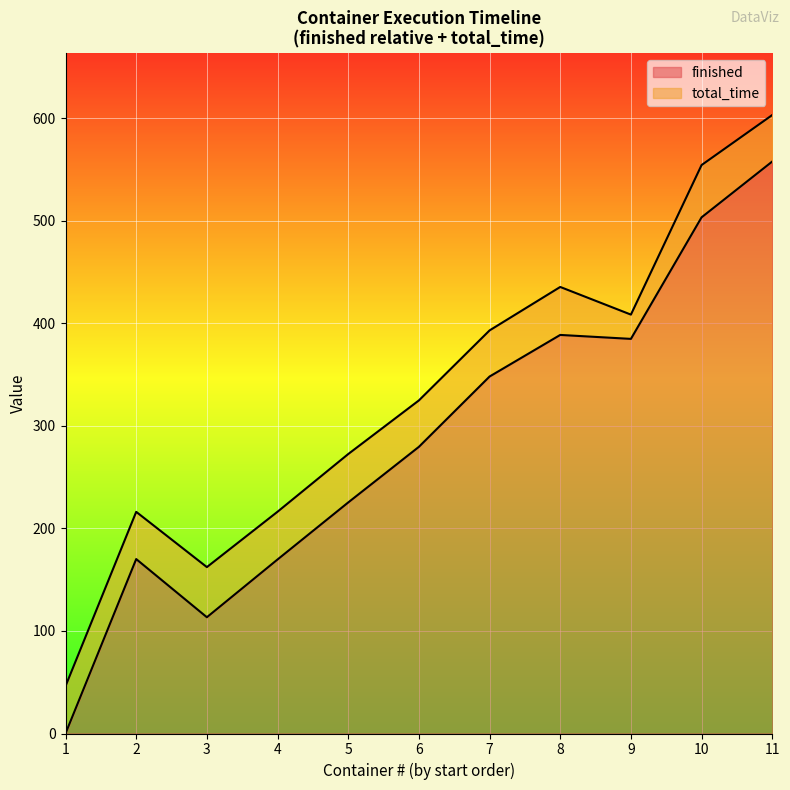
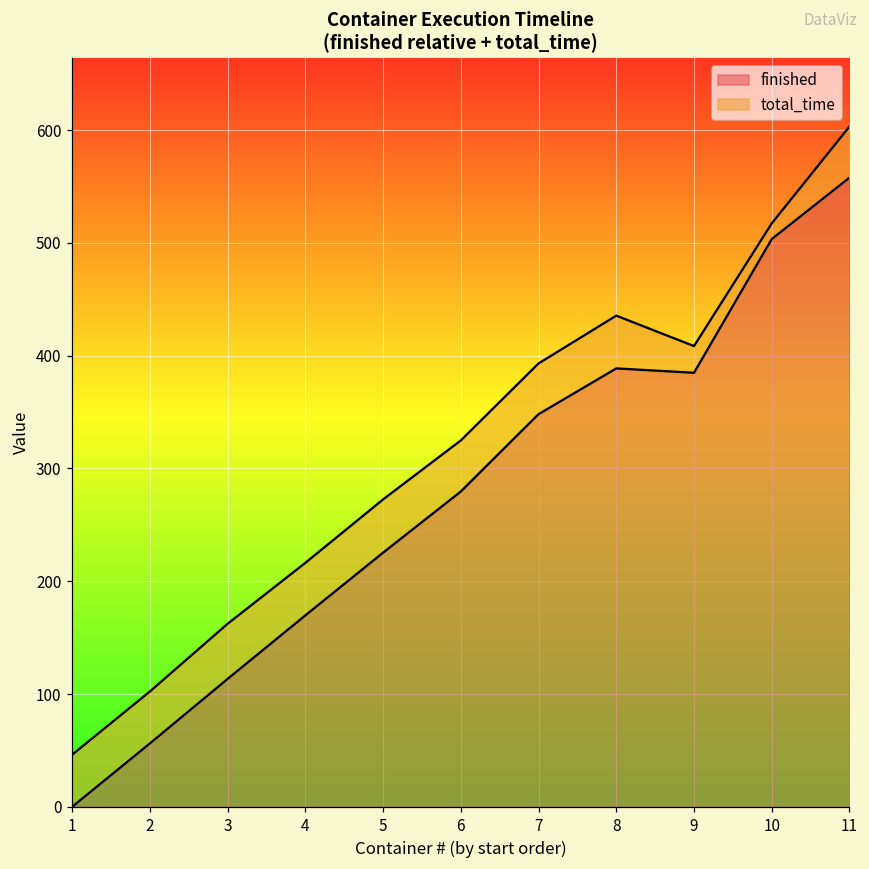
finished, 2: 170 -> 56
total_time, 10: 51 -> 14
